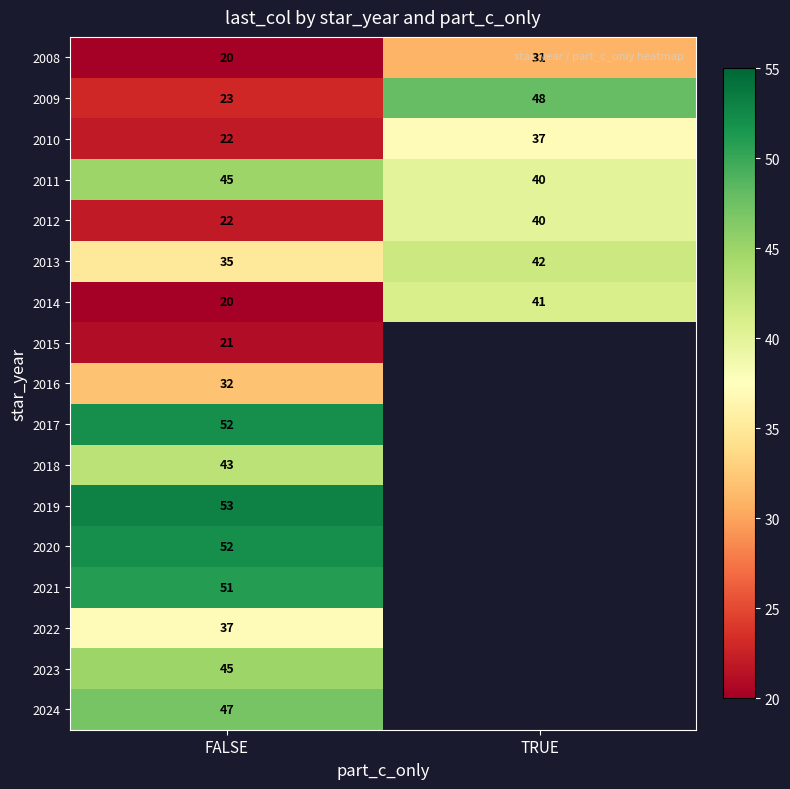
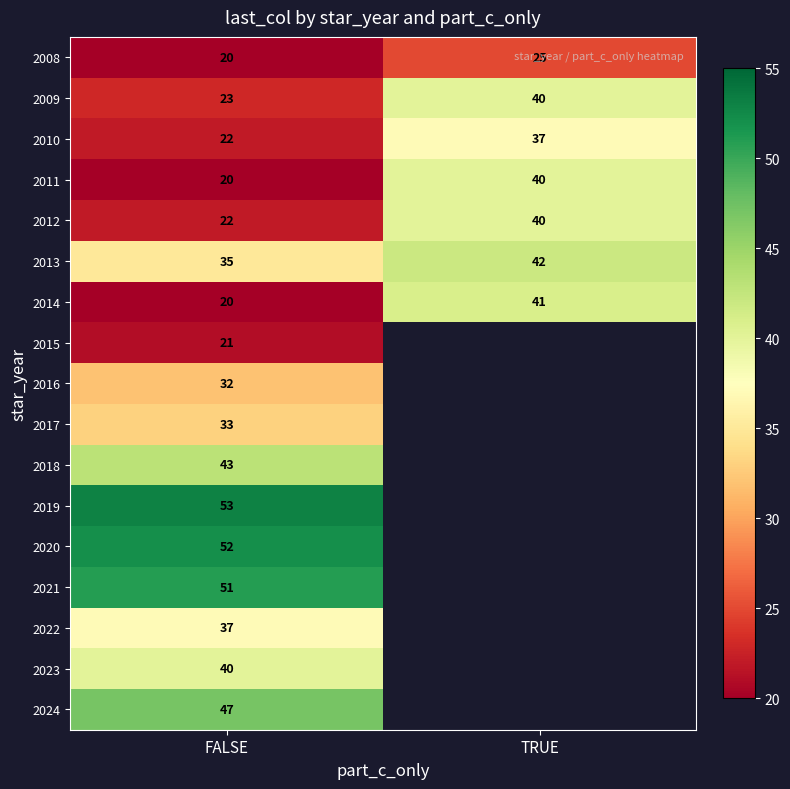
2008, TRUE: 31 -> 25
2009, TRUE: 48 -> 40
2011, FALSE: 45 -> 20
2017, FALSE: 52 -> 33
2023, FALSE: 45 -> 40
